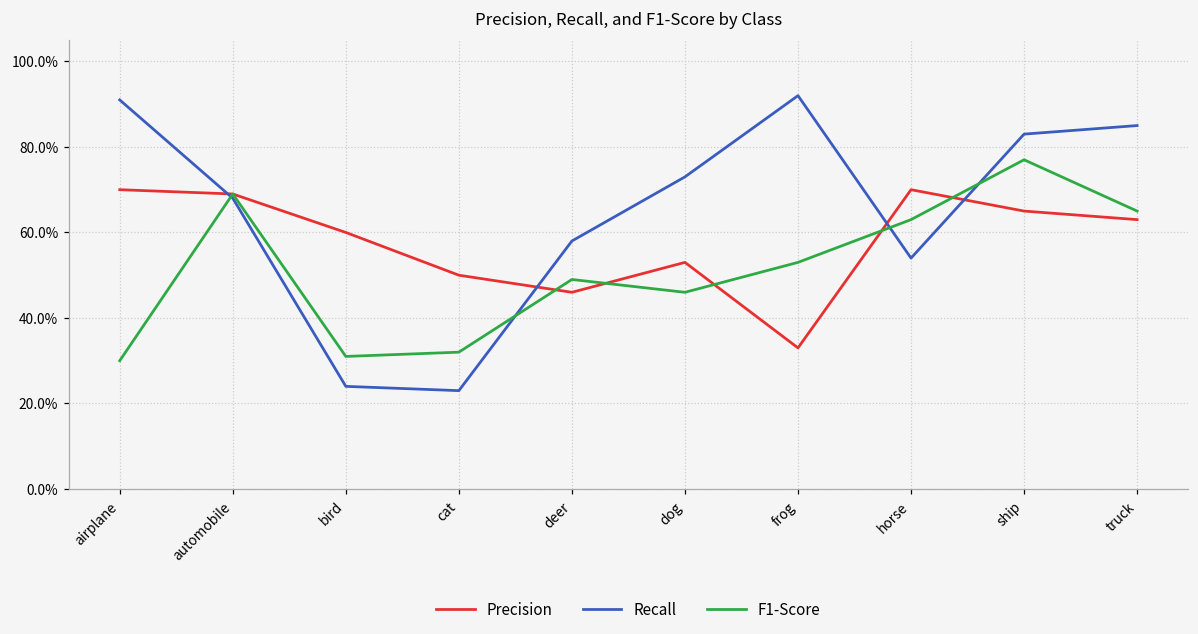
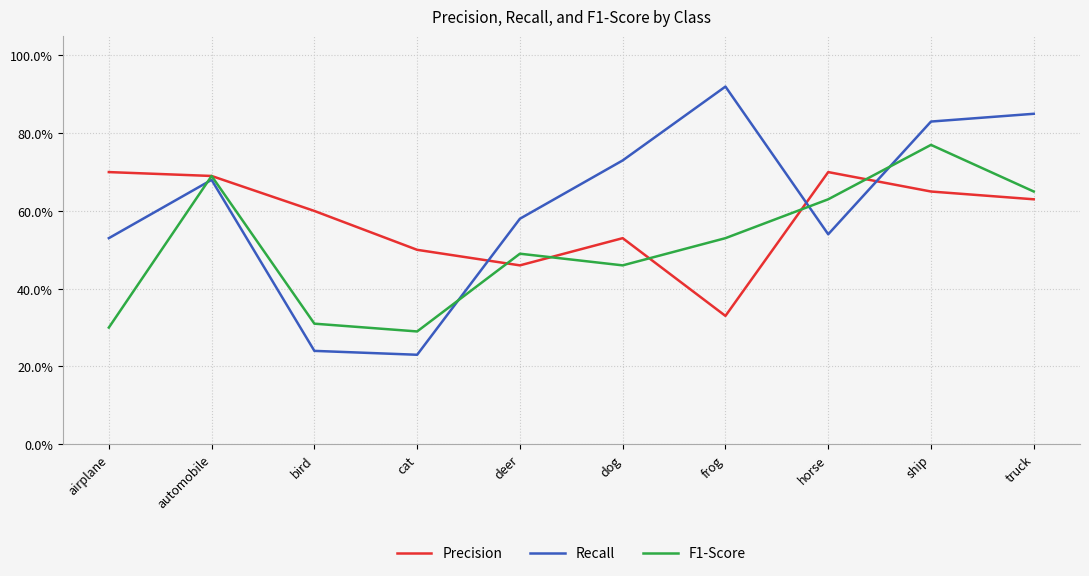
Recall, airplane: 91% -> 53%
F1-Score, cat: 32% -> 29%
